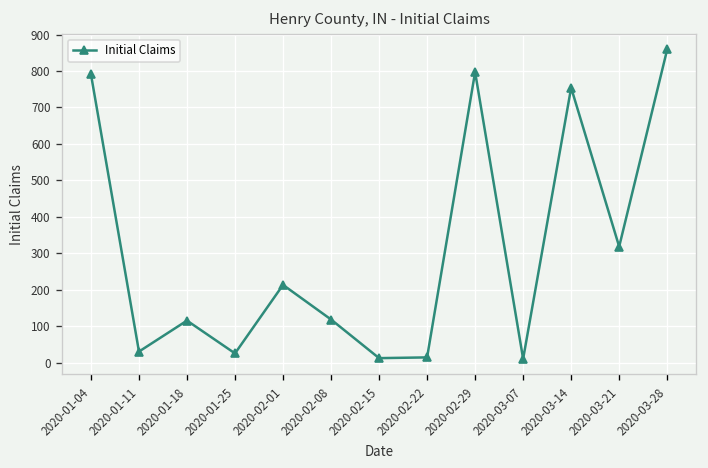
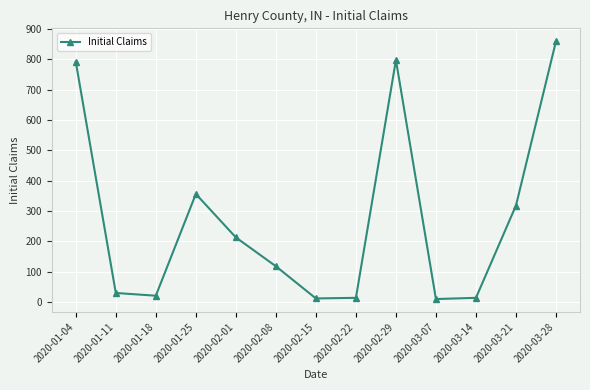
2020-01-18: 120 -> 20
2020-01-25: 30 -> 360
2020-03-14: 750 -> 10
